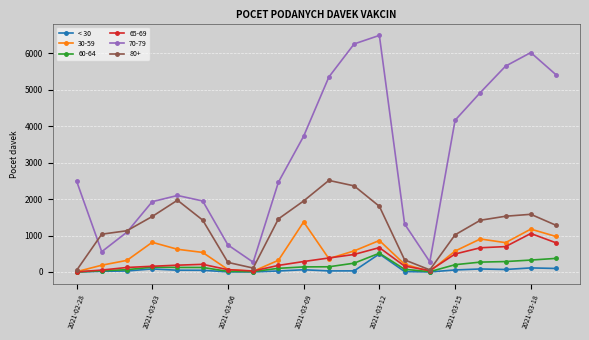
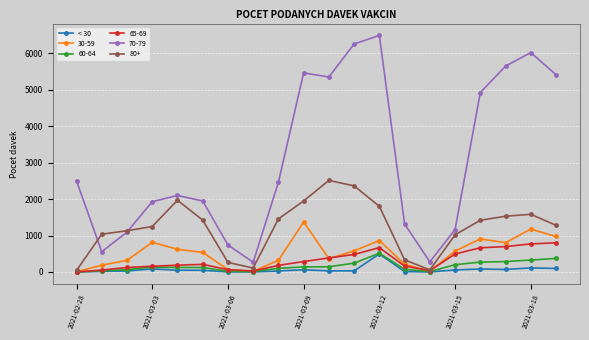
80+, 2021-03-03: 1500 -> 1200
70-79, 2021-03-09: 3700 -> 5500
70-79, 2021-03-15: 4200 -> 1200
65-69, 2021-03-18: 1100 -> 800
